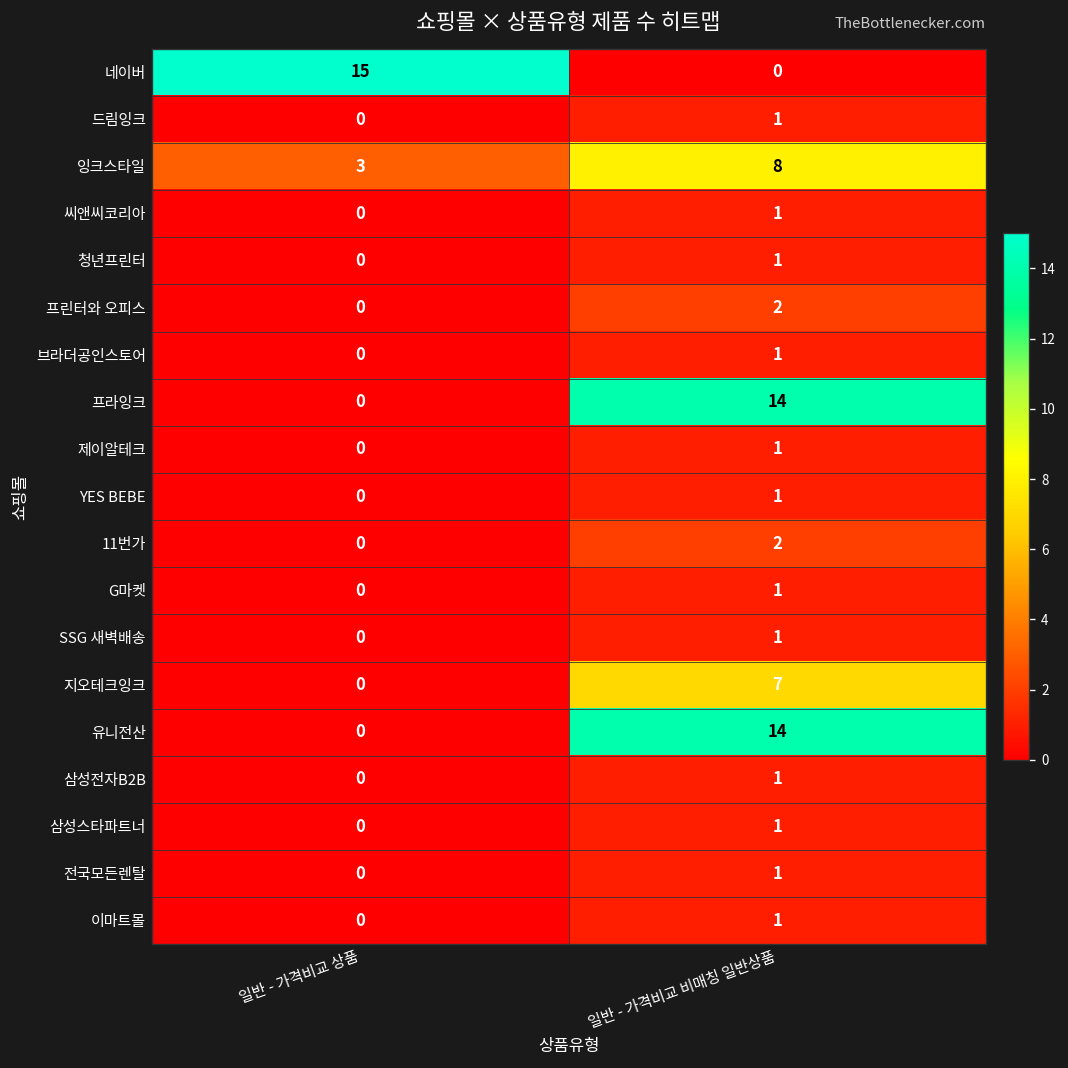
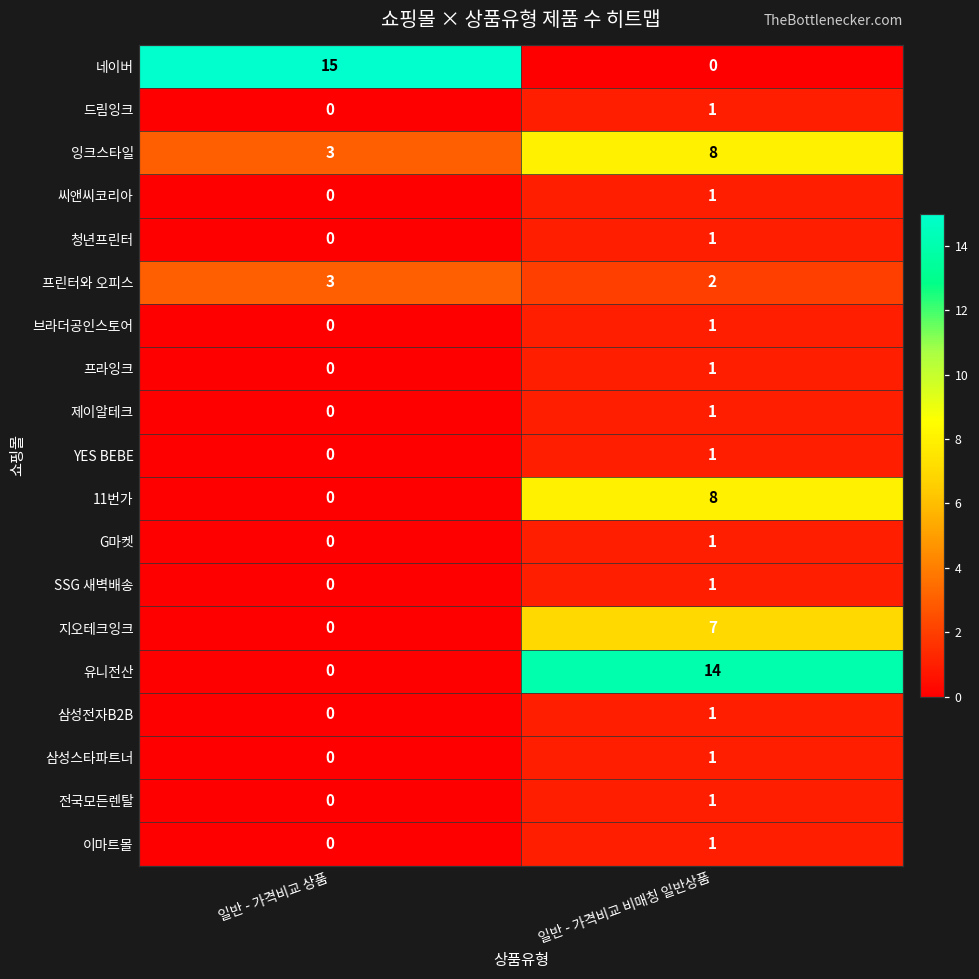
프린터와 오피스, 일반 - 가격비교 상품: 0 -> 3
프라잉크, 일반 - 가격비교 비매칭 일반상품: 14 -> 1
11번가, 일반 - 가격비교 비매칭 일반상품: 2 -> 8
